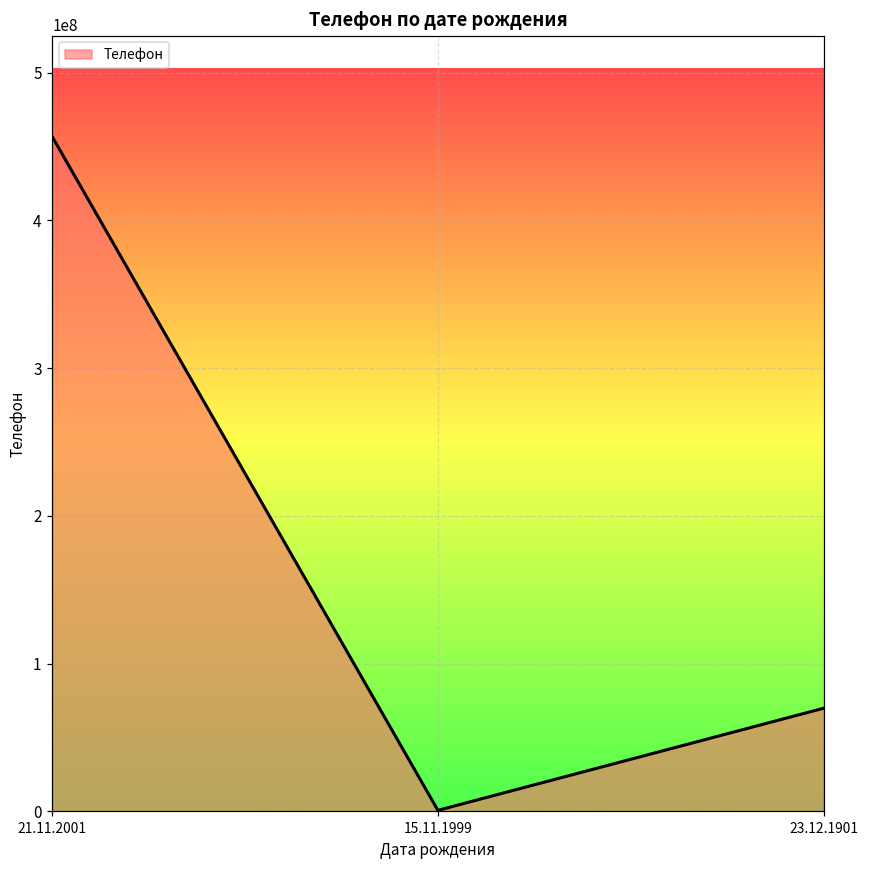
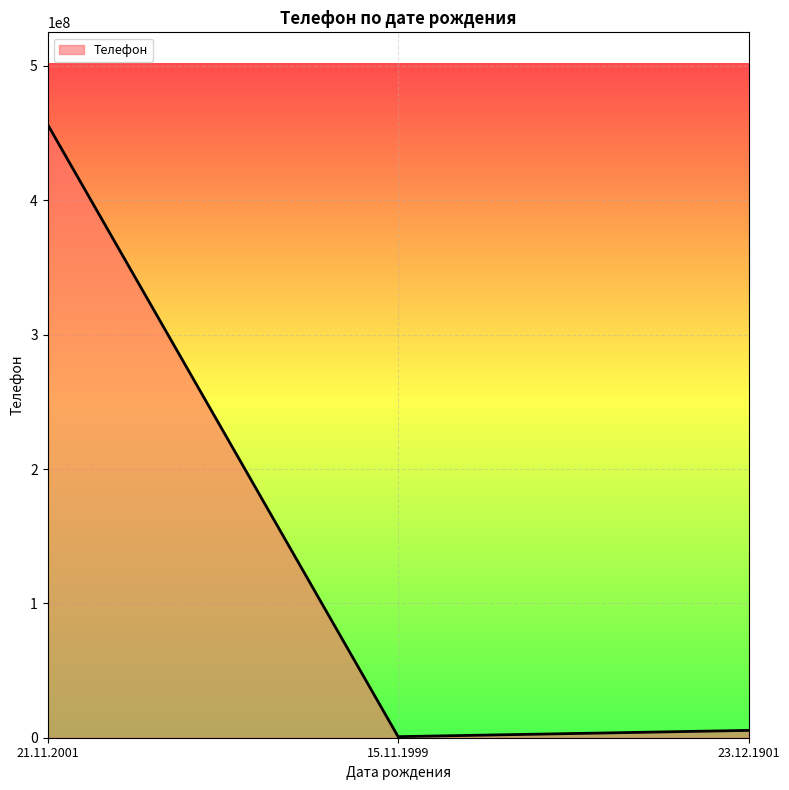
23.12.1901: 70000000 -> 5000000
